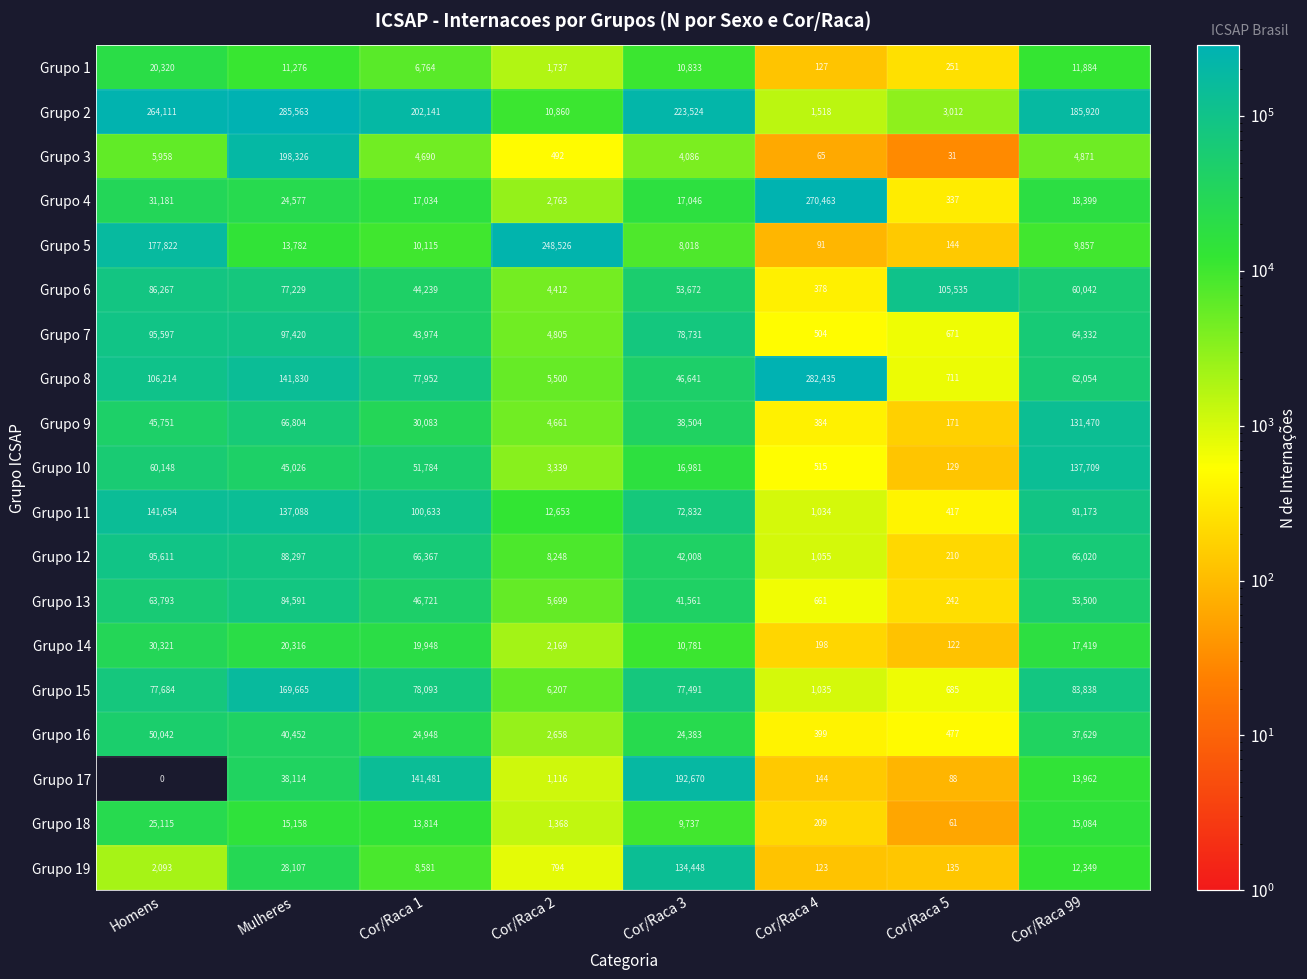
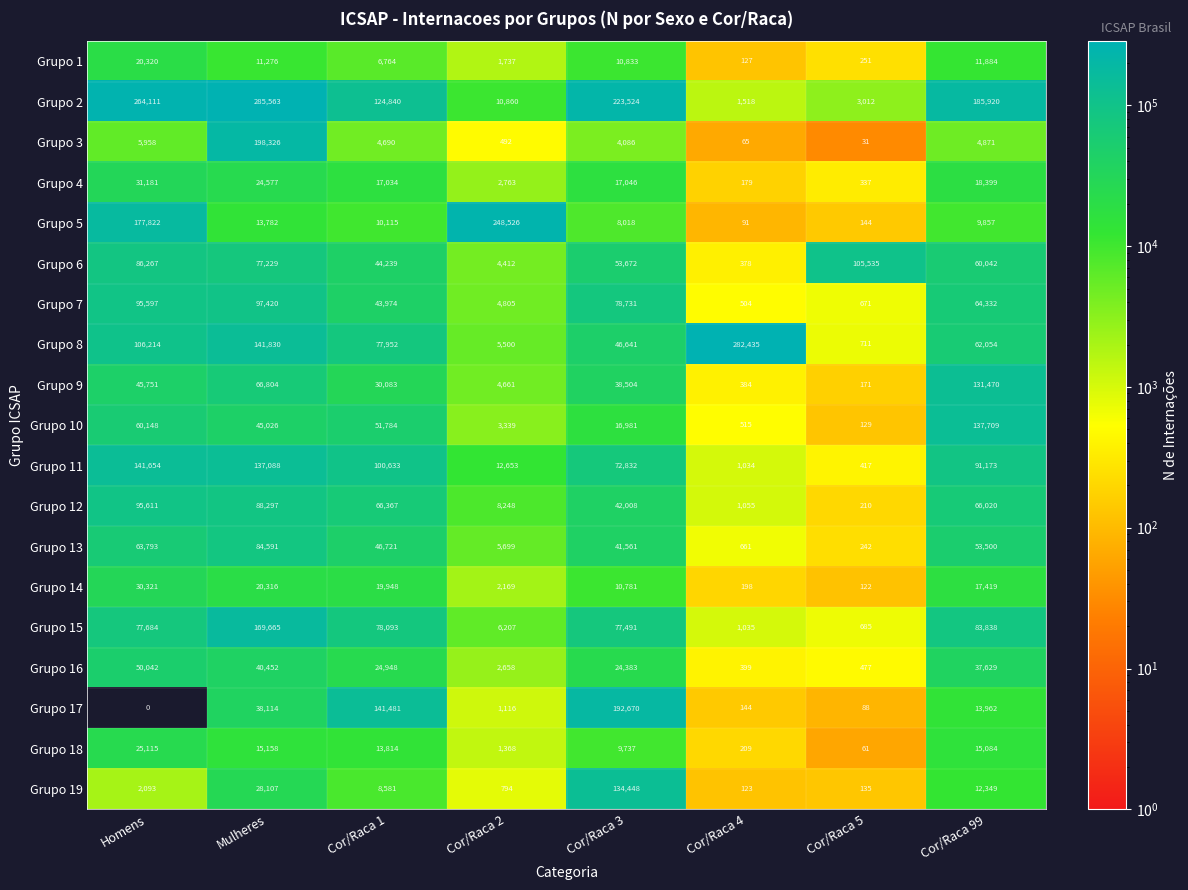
Grupo 2, Cor/Raca 1: 202,141 -> 124,840
Grupo 4, Cor/Raca 4: 270,463 -> 179
